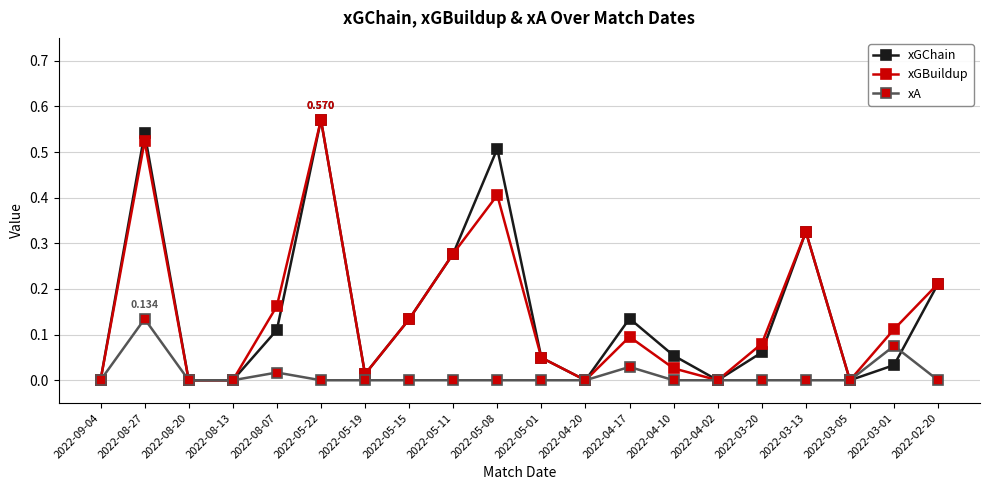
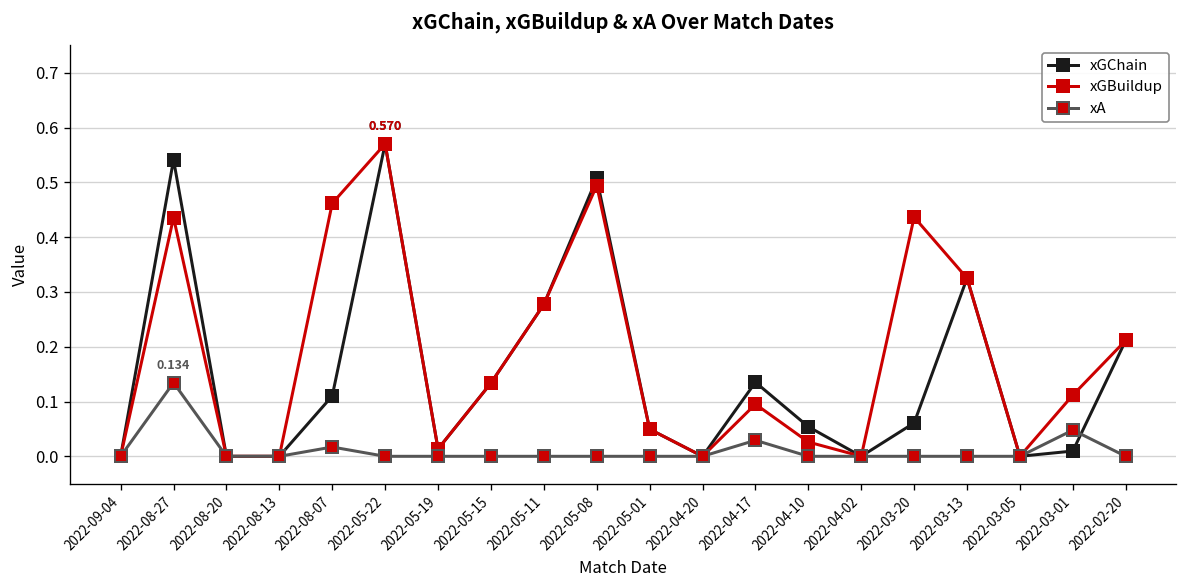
xGBuildup, 2022-08-27: 0.52 -> 0.44
xGBuildup, 2022-08-07: 0.16 -> 0.46
xGBuildup, 2022-05-08: 0.41 -> 0.49
xGBuildup, 2022-03-20: 0.08 -> 0.44
xGChain, 2022-03-01: 0.03 -> 0.01
xA, 2022-03-01: 0.08 -> 0.05
